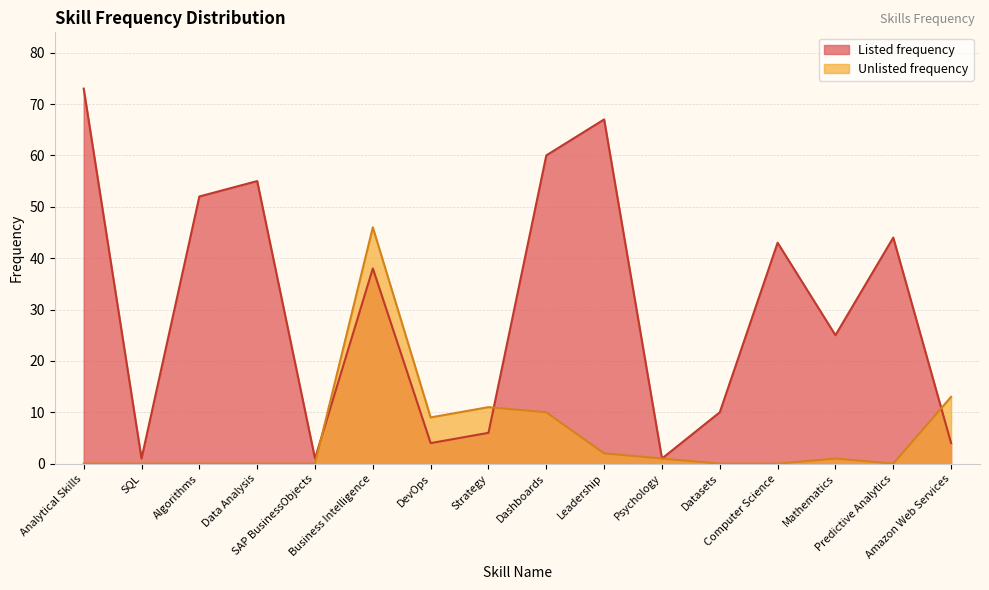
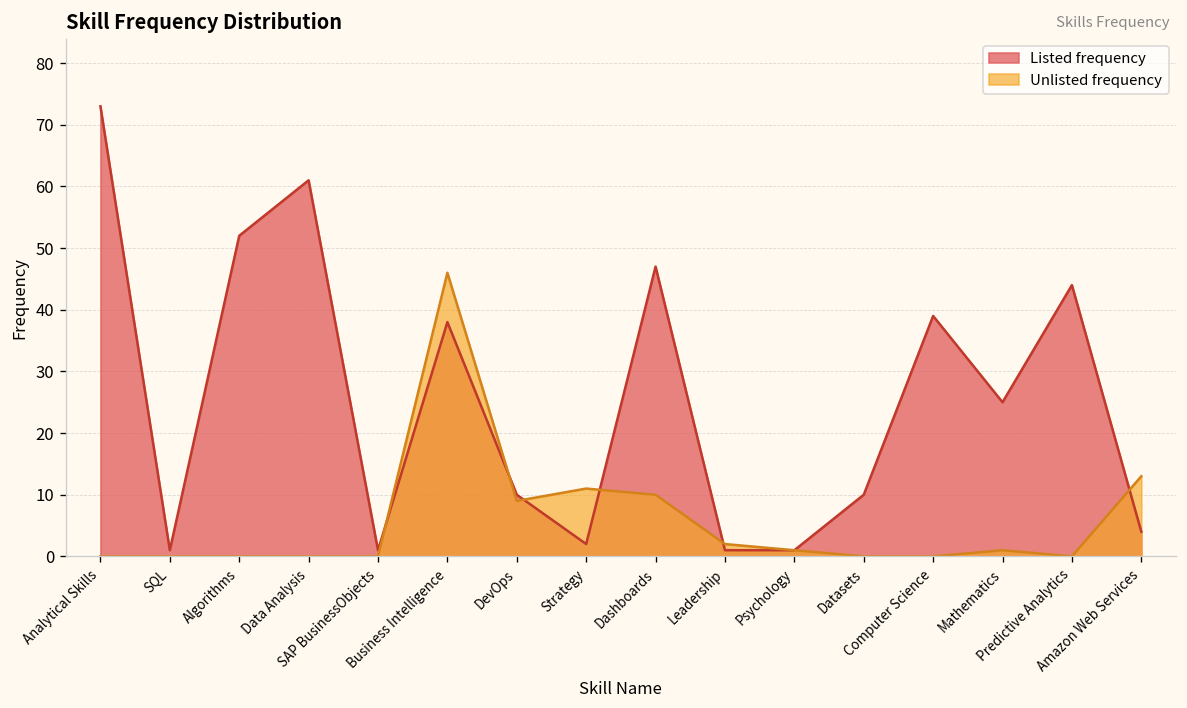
Listed frequency, Data Analysis: 55 -> 61
Listed frequency, DevOps: 4 -> 10
Listed frequency, Strategy: 6 -> 2
Listed frequency, Dashboards: 60 -> 47
Listed frequency, Leadership: 67 -> 1
Listed frequency, Computer Science: 43 -> 39
